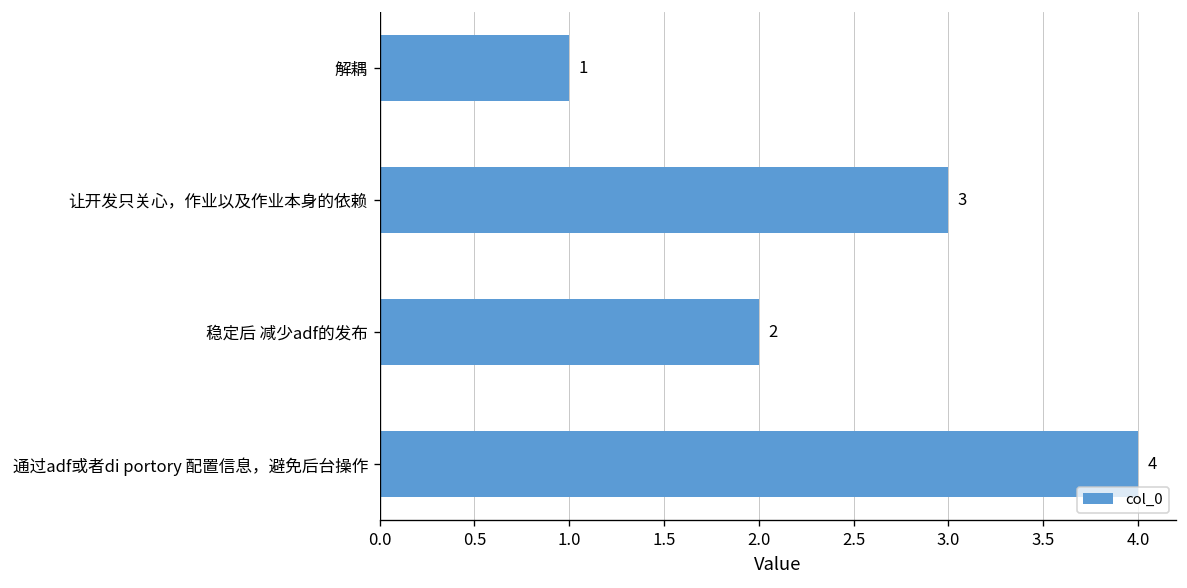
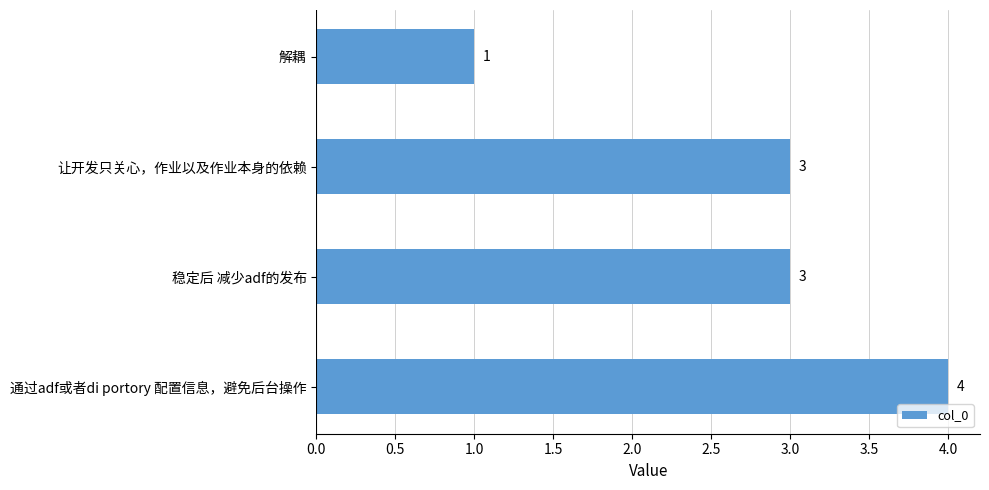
稳定后 减少adf的发布: 2 -> 3
